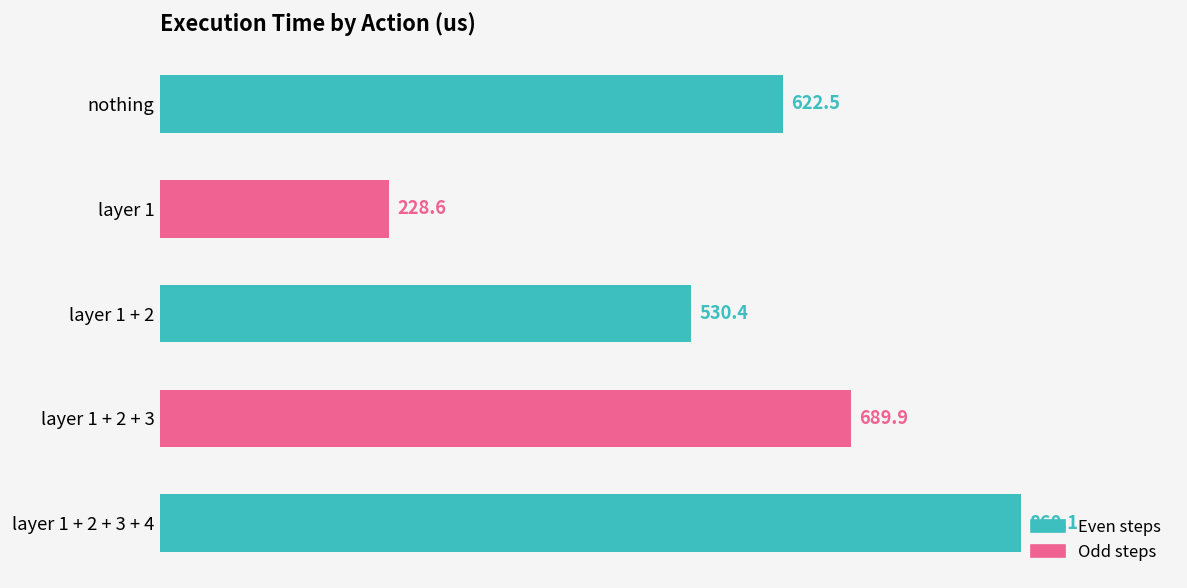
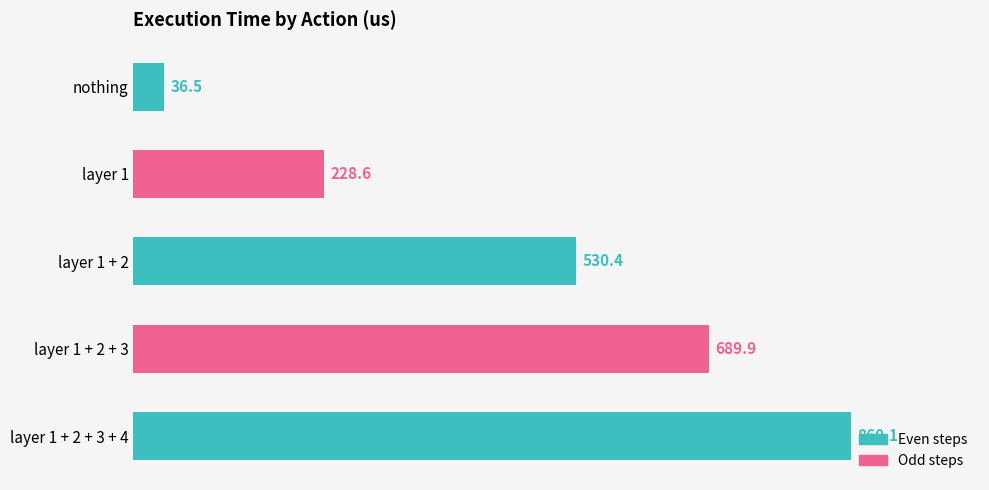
nothing: 622.5 -> 36.5
